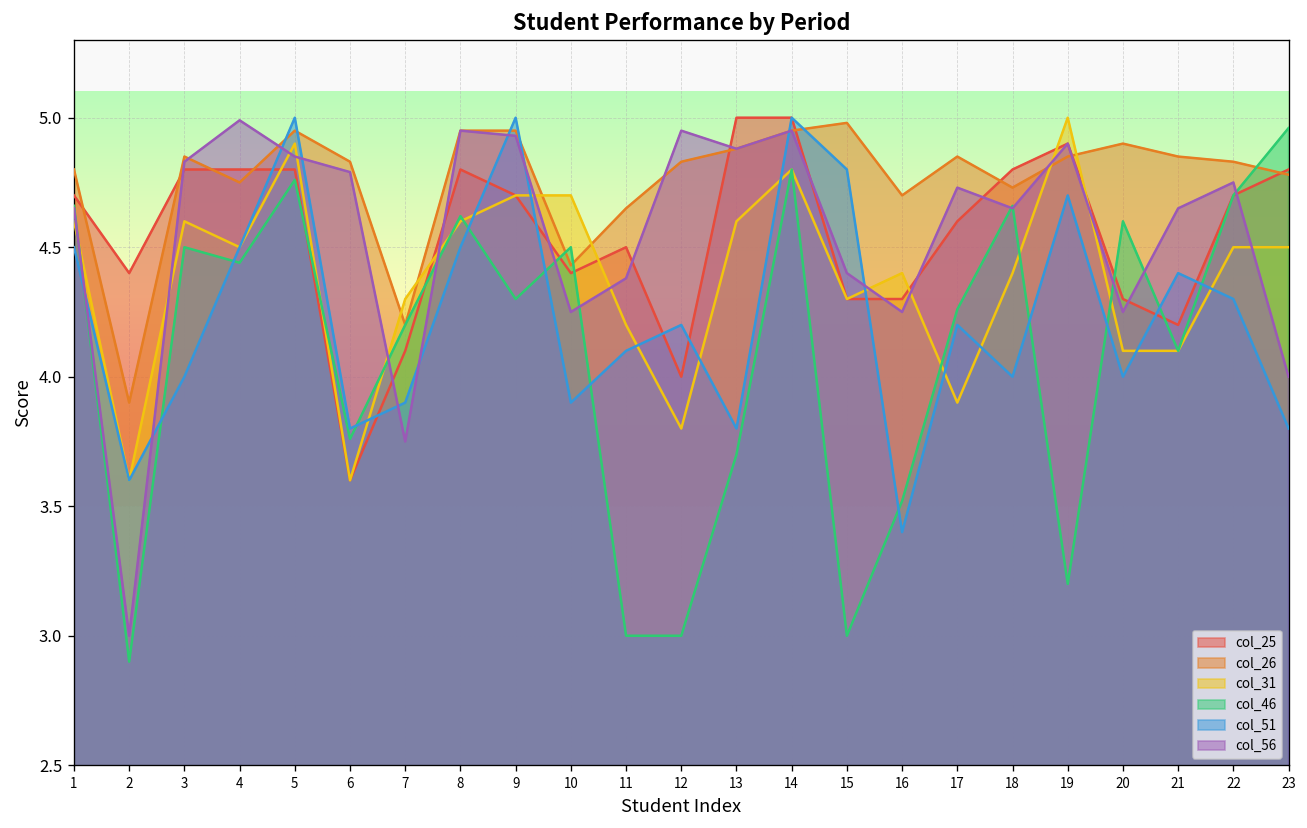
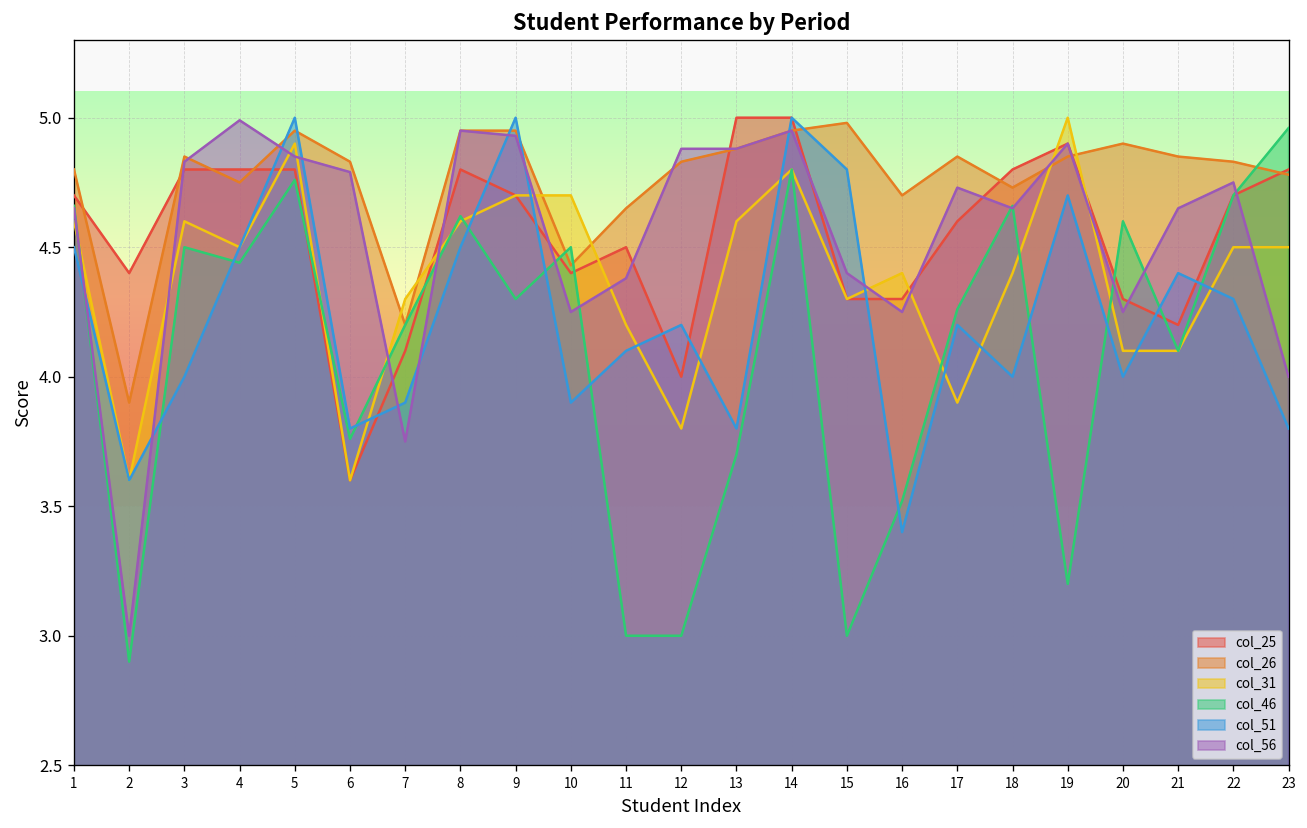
col_56, 12: 4.95 -> 4.88
